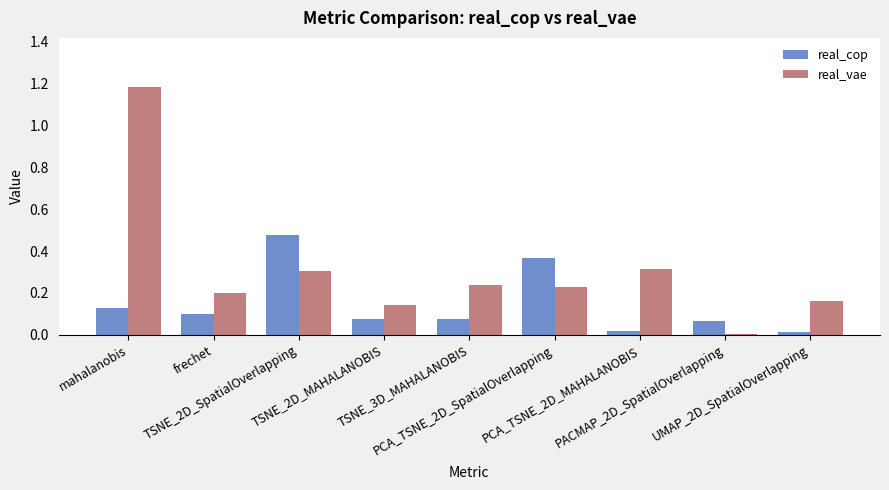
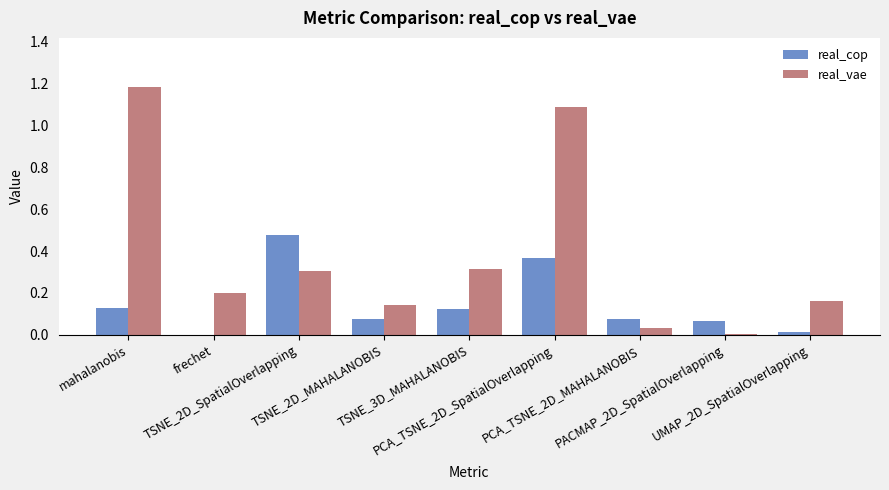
real_cop, frechet: 0.1 -> 0.0
real_cop, TSNE_3D_MAHALANOBIS: 0.08 -> 0.13
real_vae, TSNE_3D_MAHALANOBIS: 0.24 -> 0.31
real_vae, PCA_TSNE_2D_SpatialOverlapping: 0.23 -> 1.09
real_cop, PCA_TSNE_2D_MAHALANOBIS: 0.02 -> 0.08
real_vae, PCA_TSNE_2D_MAHALANOBIS: 0.32 -> 0.03
